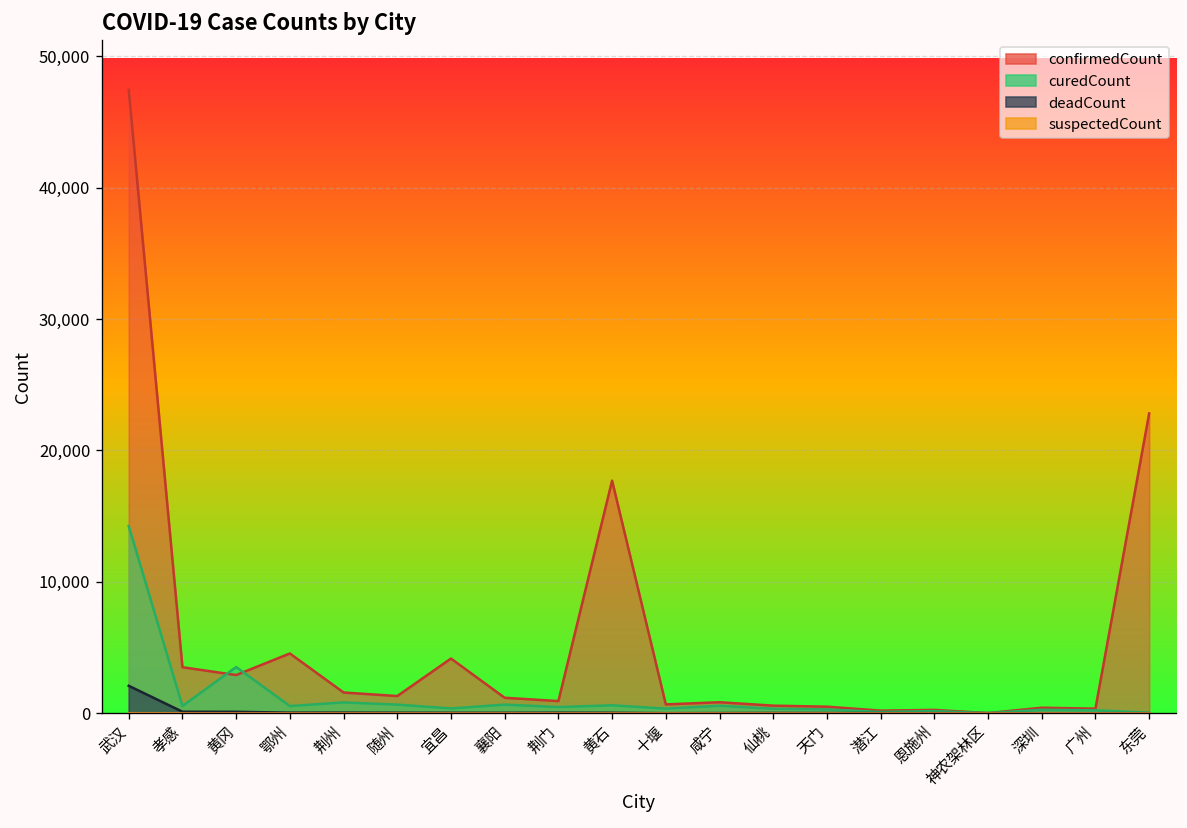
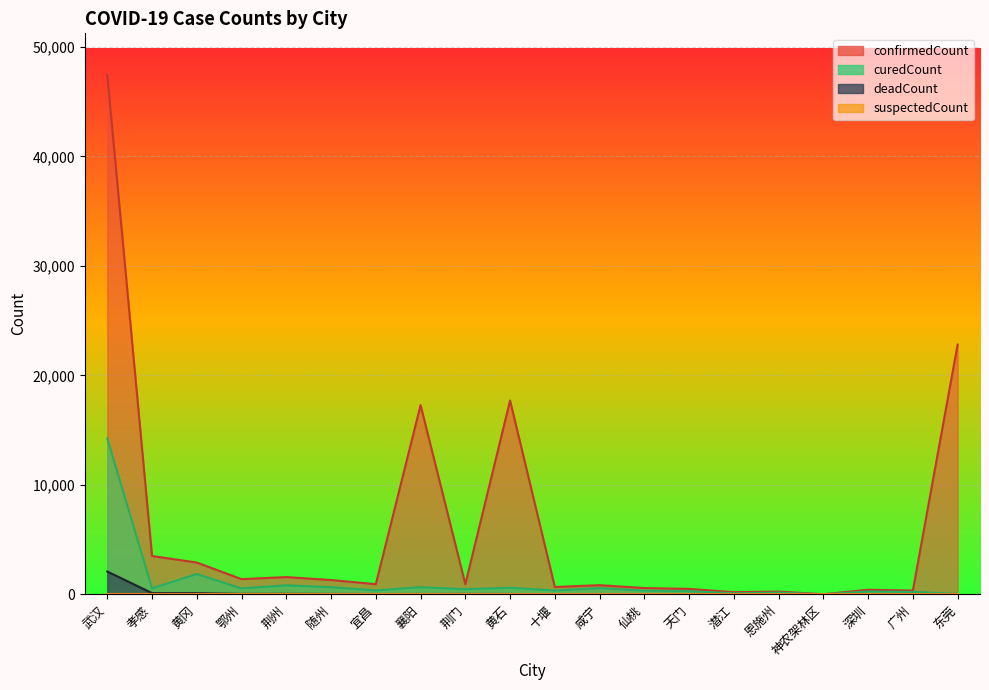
curedCount, 黄冈: 3,500 -> 1,900
confirmedCount, 鄂州: 4,500 -> 1,400
confirmedCount, 宜昌: 4,200 -> 900
confirmedCount, 襄阳: 1,200 -> 17,300
